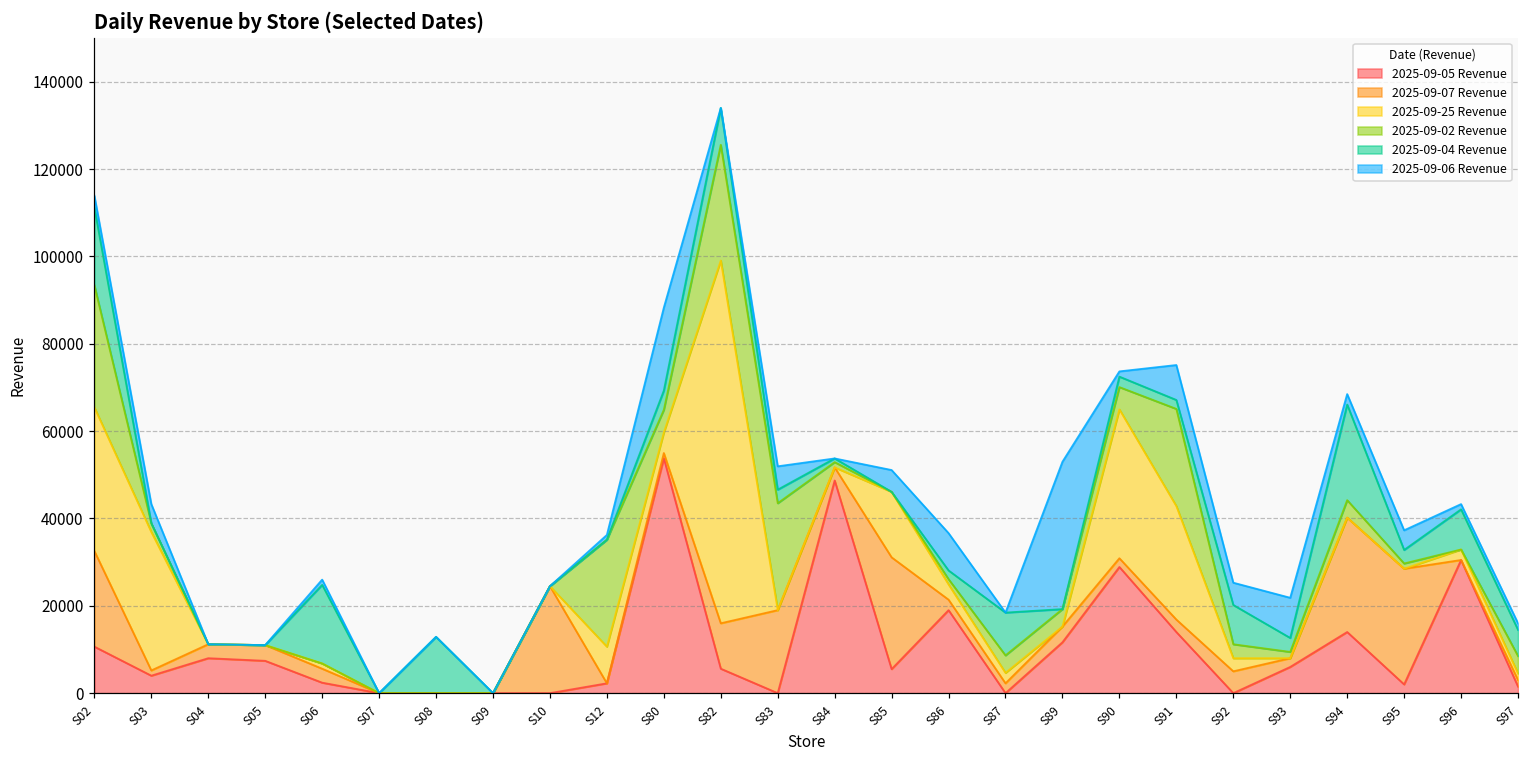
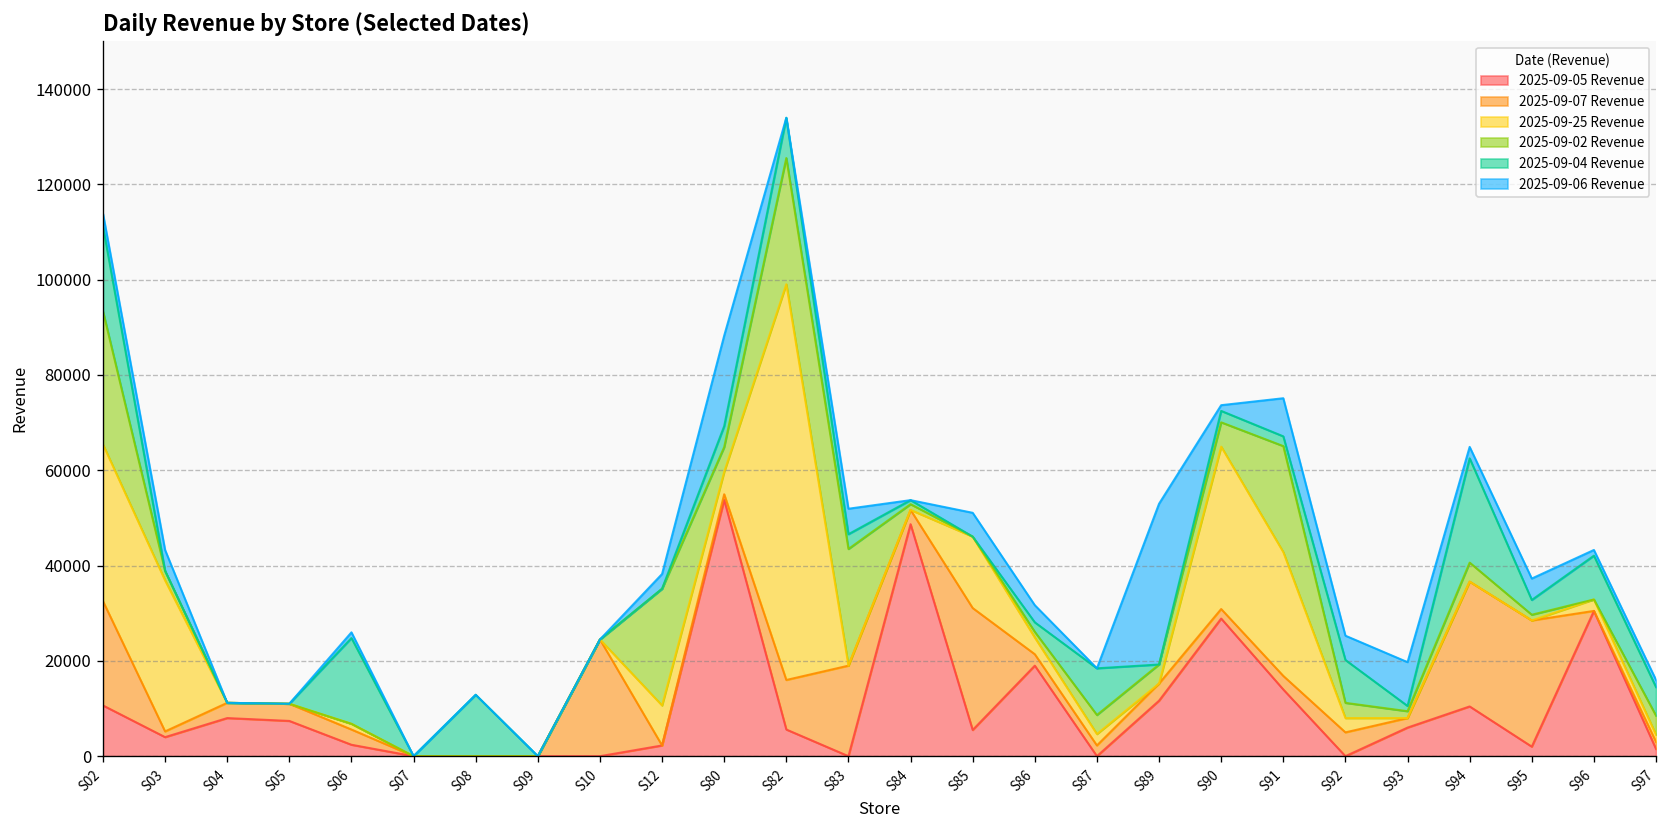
2025-09-06 Revenue, S12: 1000 -> 3000
2025-09-06 Revenue, S86: 9000 -> 4000
2025-09-04 Revenue, S93: 3000 -> 1000
2025-09-05 Revenue, S94: 14000 -> 10000
